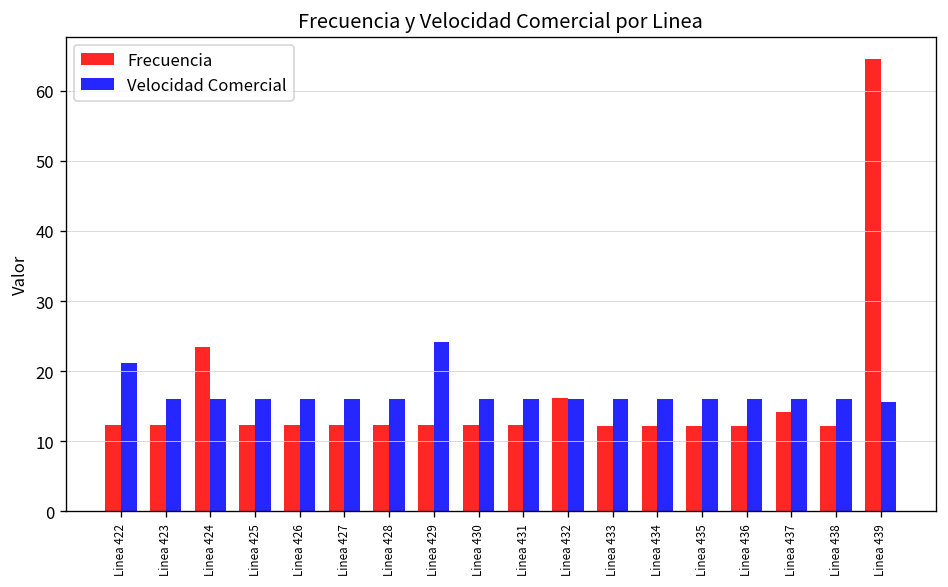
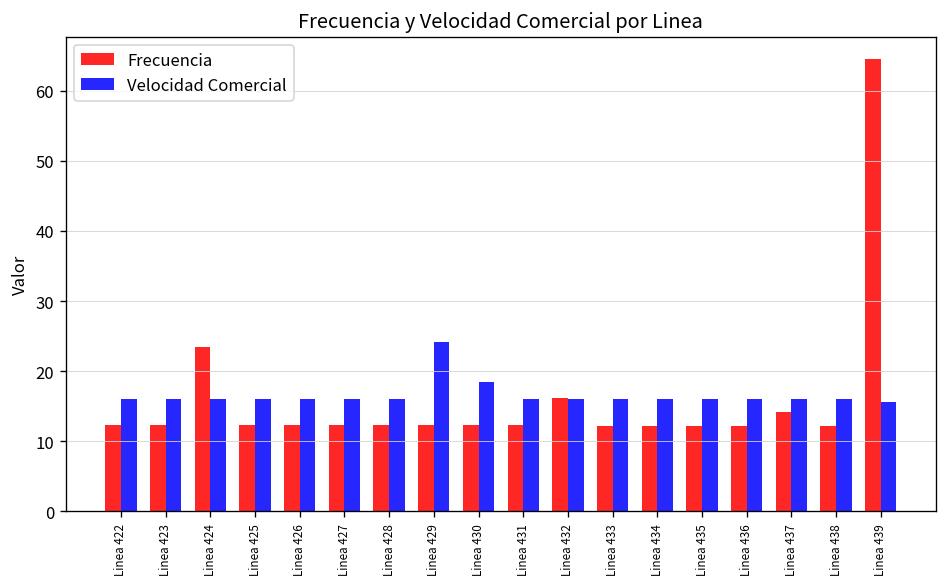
Velocidad Comercial, Linea 422: 21 -> 16
Velocidad Comercial, Linea 430: 16 -> 18
